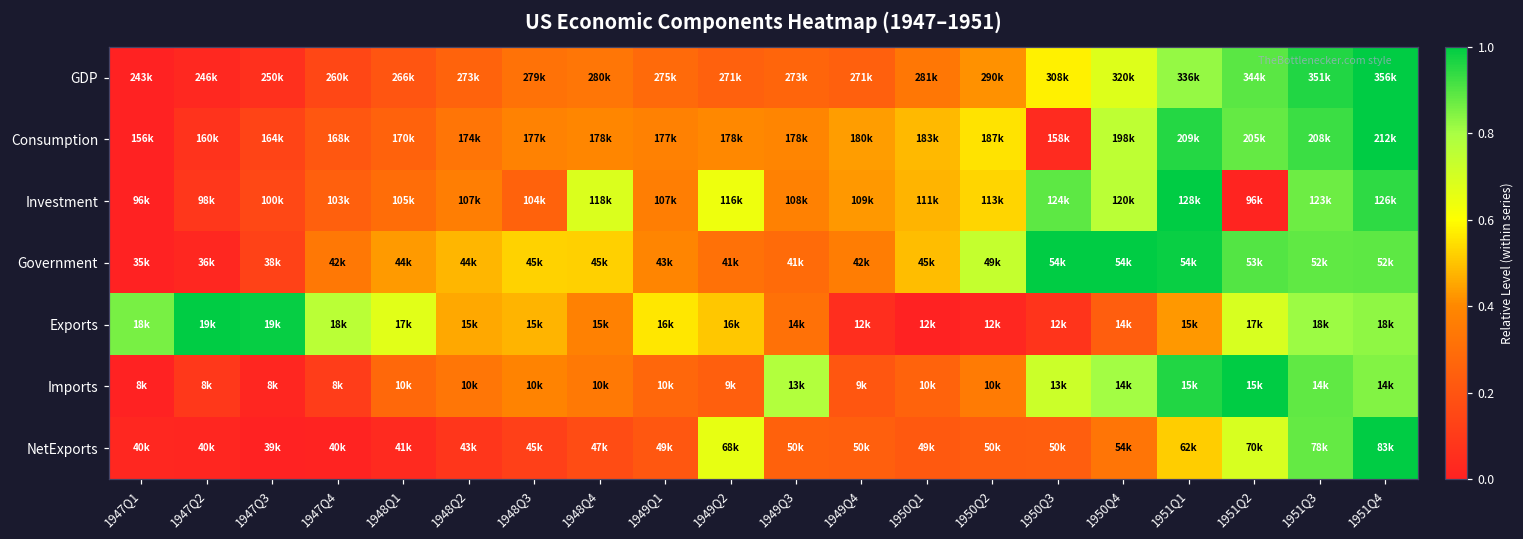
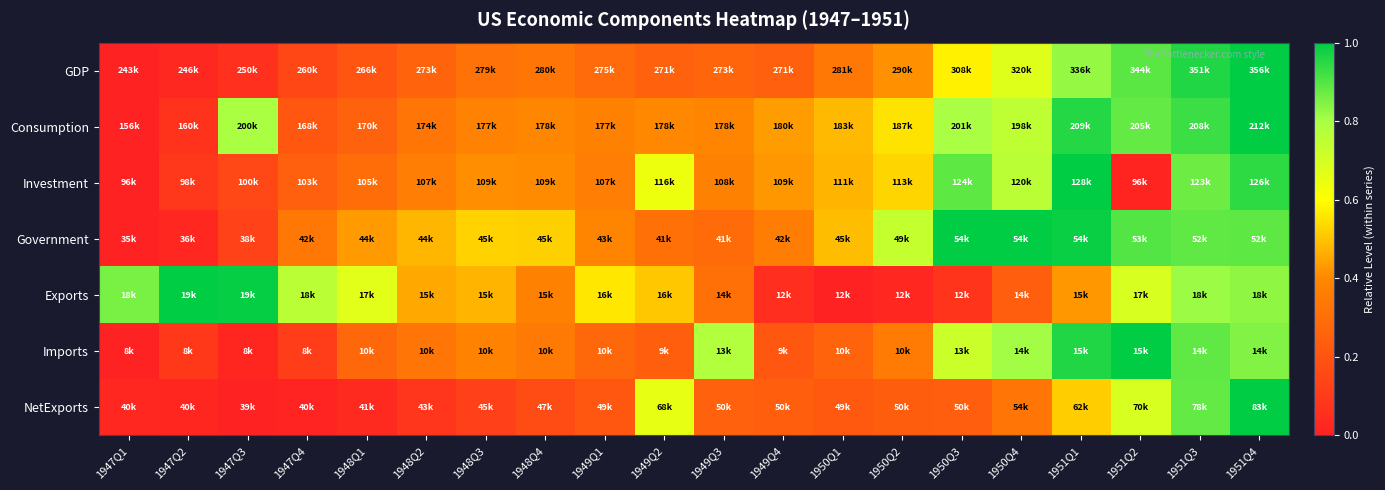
Consumption, 1947Q3: 164k -> 200k
Consumption, 1950Q3: 158k -> 201k
Investment, 1948Q3: 104k -> 109k
Investment, 1948Q4: 118k -> 109k
